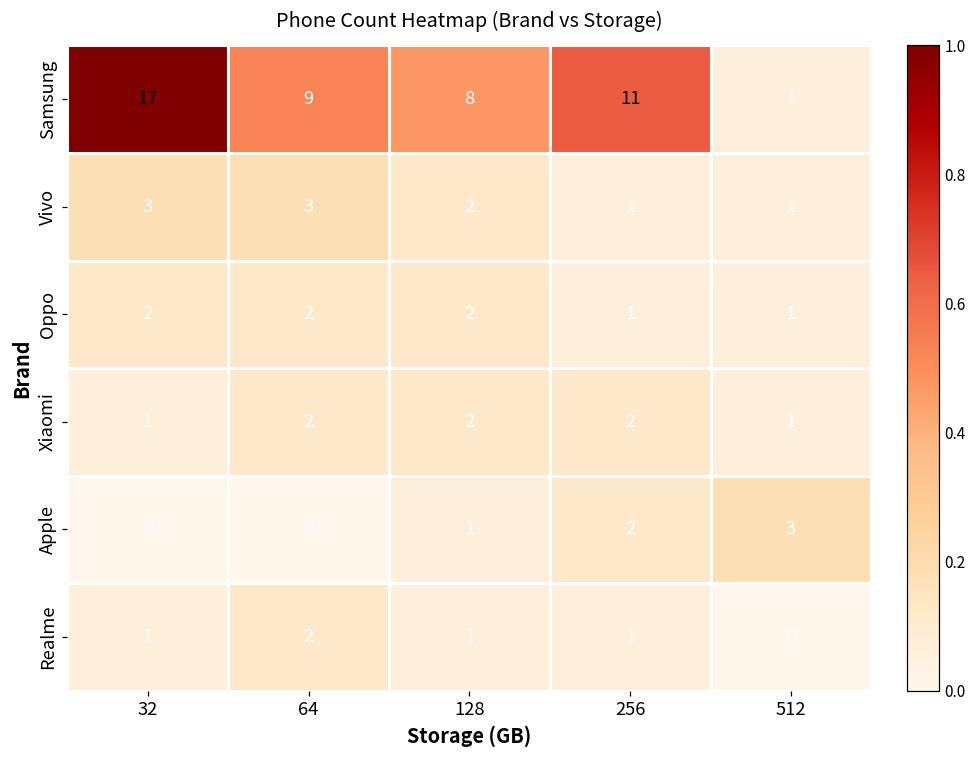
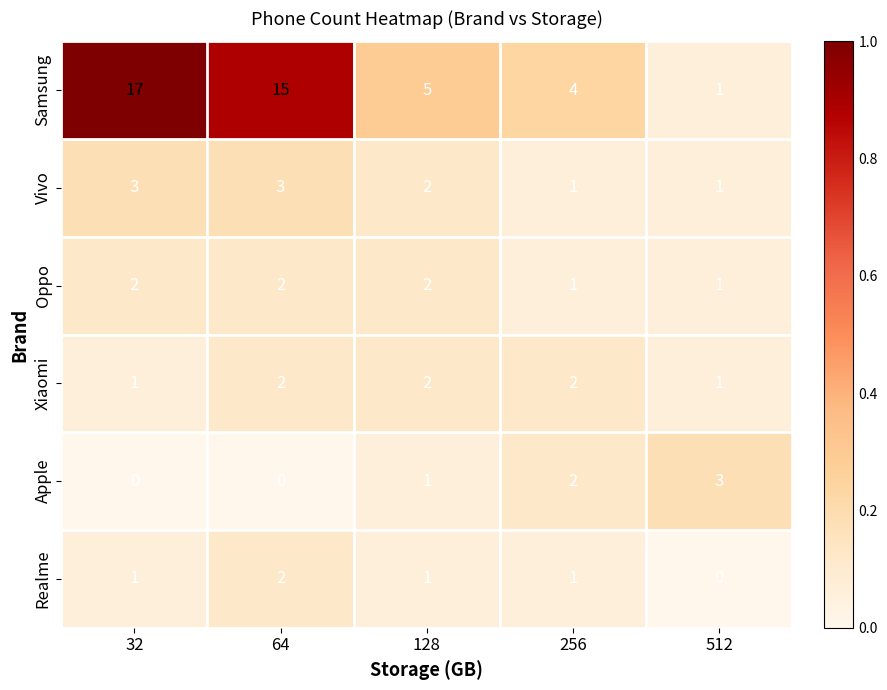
Samsung, 64: 9 -> 15
Samsung, 128: 8 -> 5
Samsung, 256: 11 -> 4
